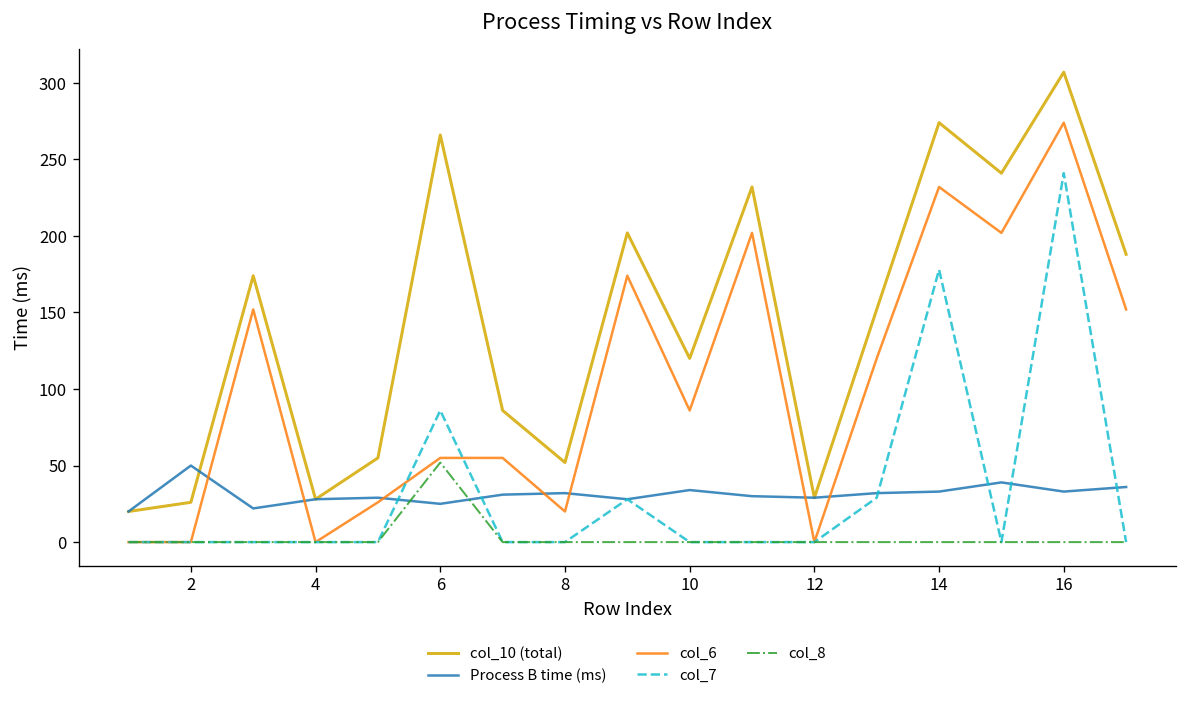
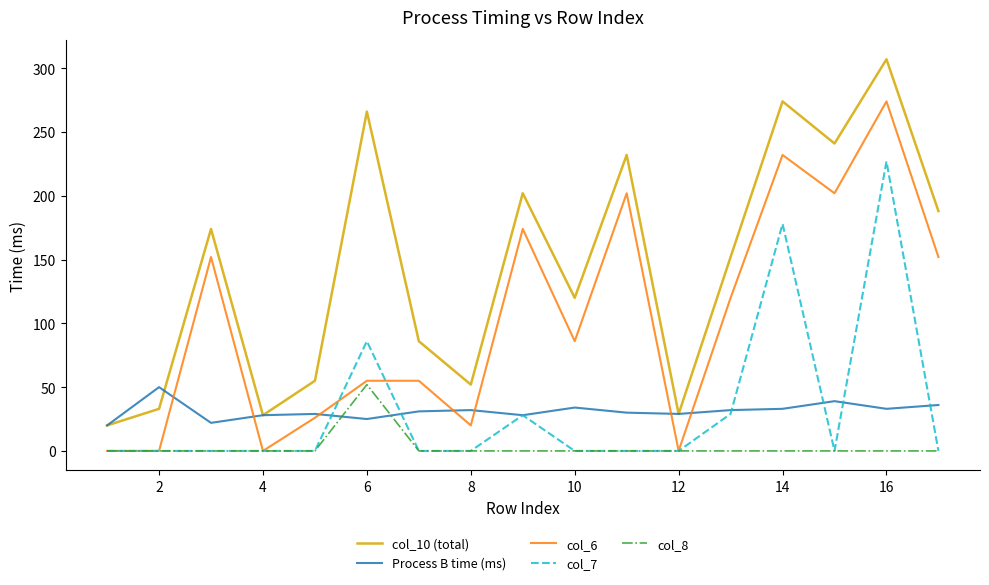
col_10 (total), 2: 26 -> 33
col_7, 16: 241 -> 227
